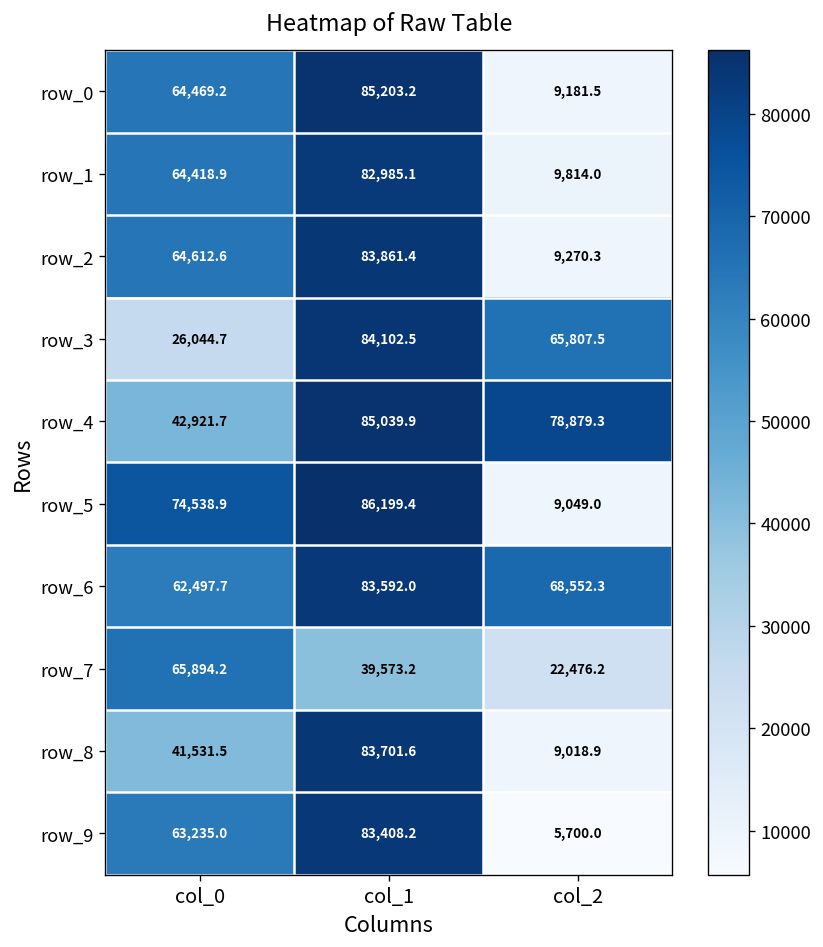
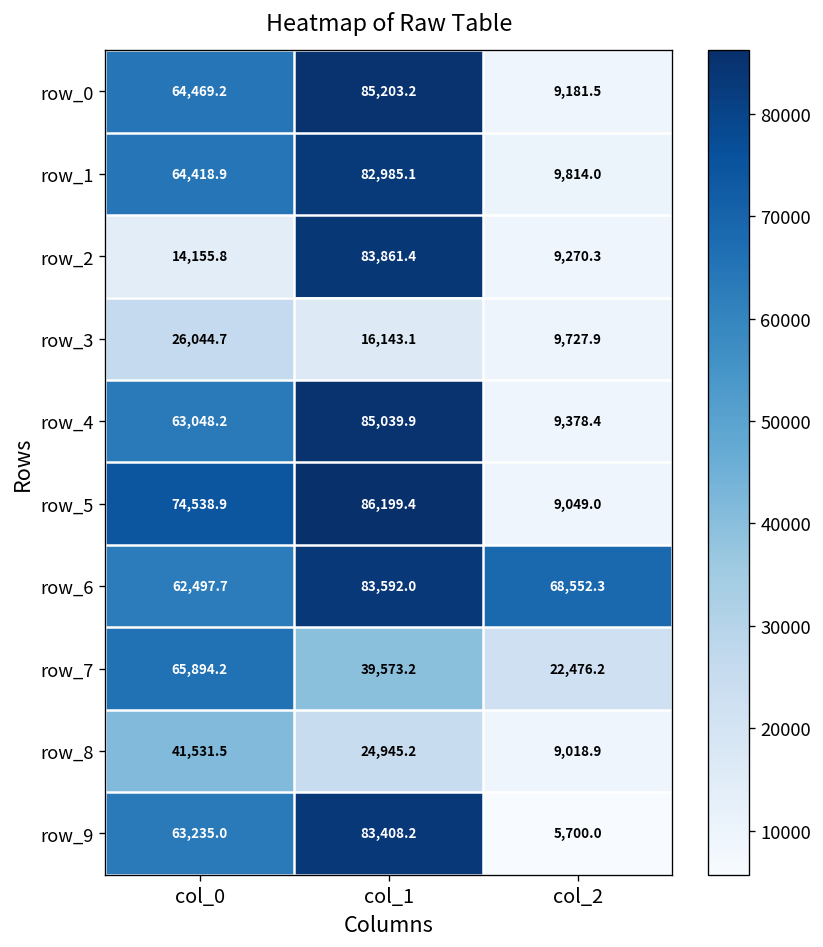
row_2, col_0: 64,612.6 -> 14,155.8
row_3, col_1: 84,102.5 -> 16,143.1
row_3, col_2: 65,807.5 -> 9,727.9
row_4, col_0: 42,921.7 -> 63,048.2
row_4, col_2: 78,879.3 -> 9,378.4
row_8, col_1: 83,701.6 -> 24,945.2
